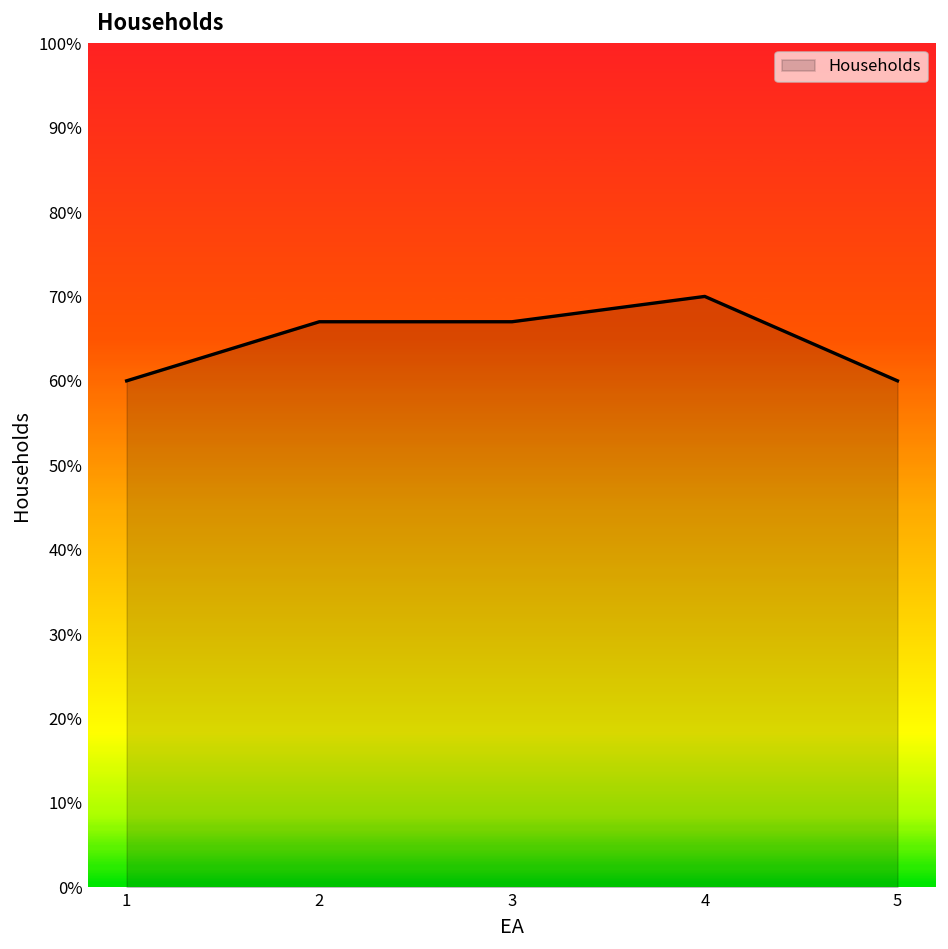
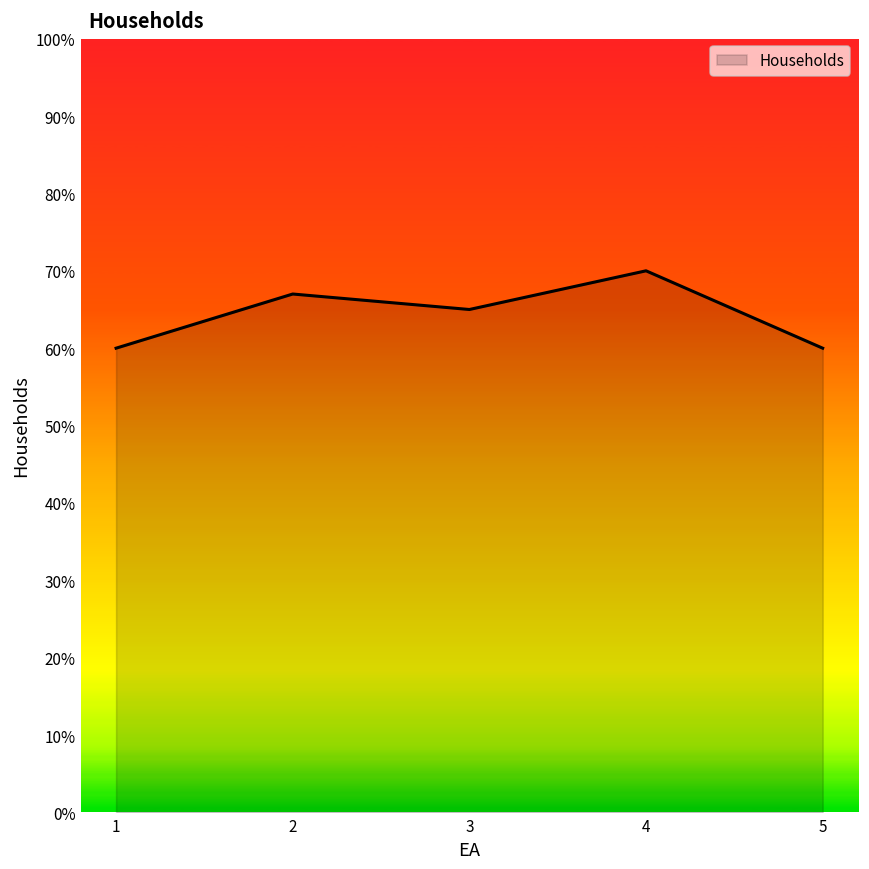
3: 67% -> 65%
